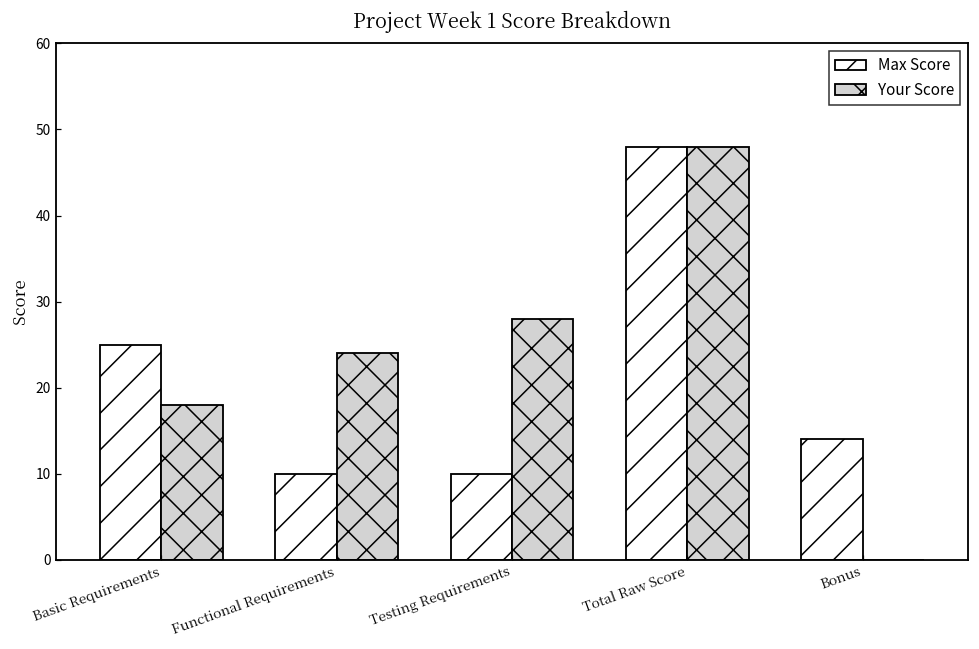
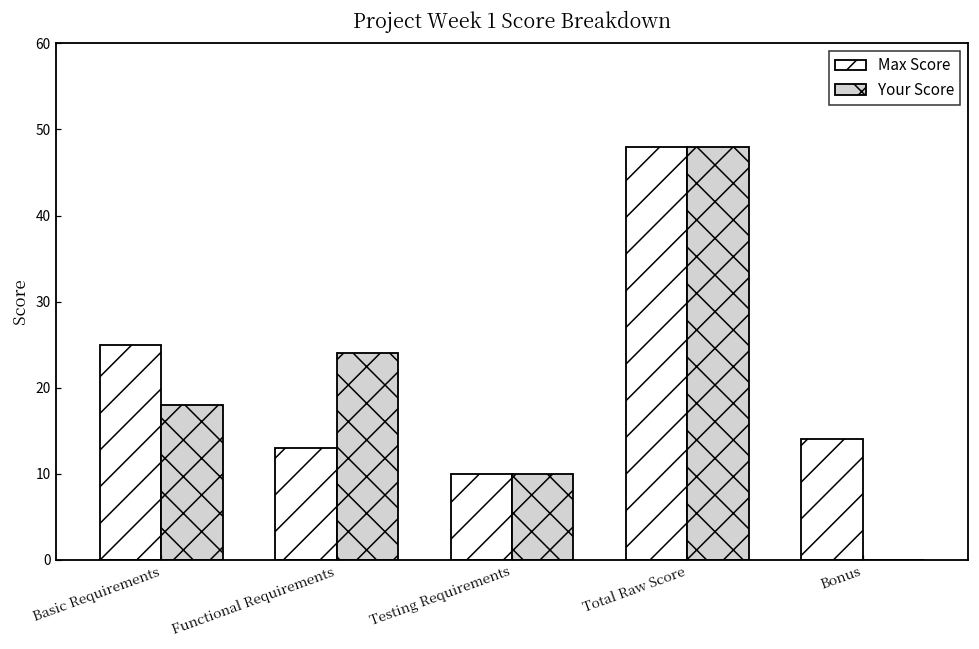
Max Score, Functional Requirements: 10 -> 13
Your Score, Testing Requirements: 28 -> 10
